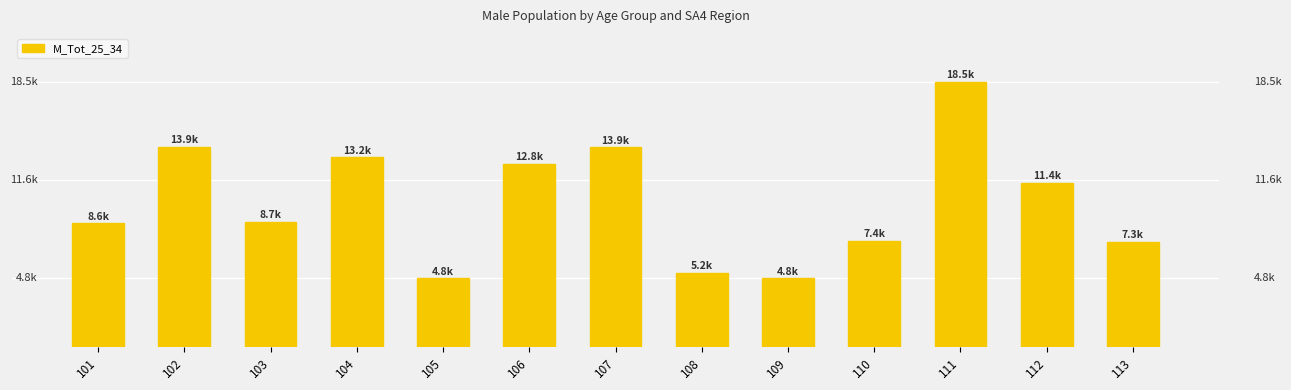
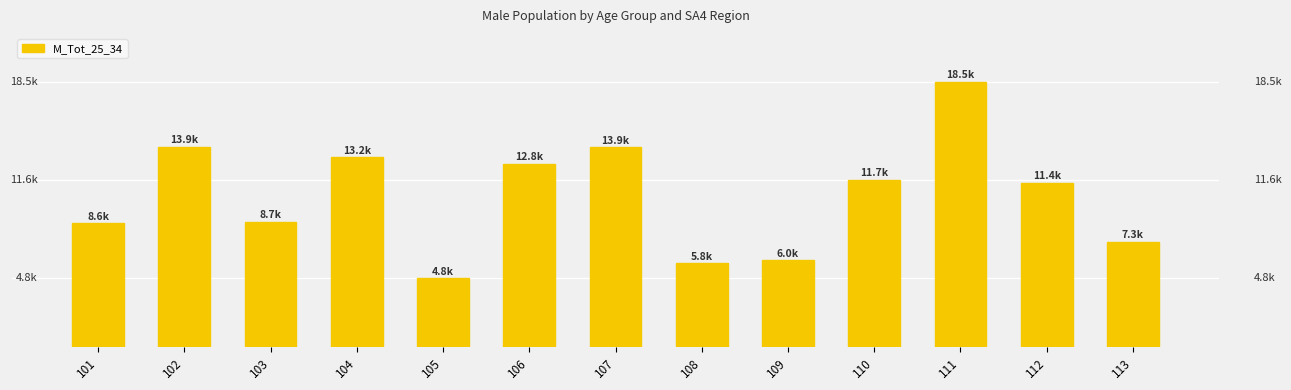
108: 5.2k -> 5.8k
109: 4.8k -> 6.0k
110: 7.4k -> 11.7k
